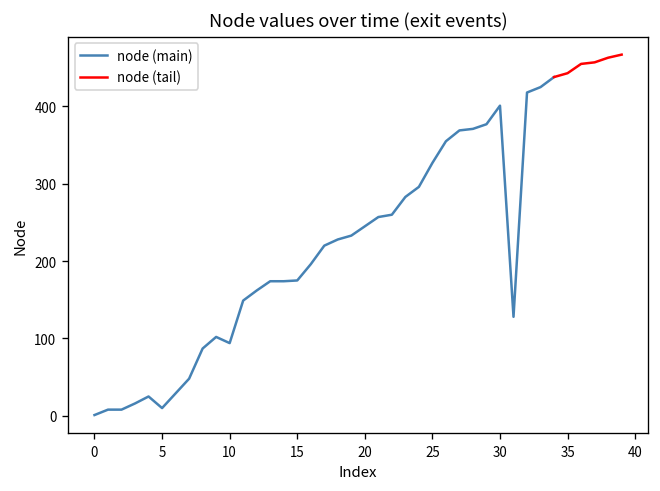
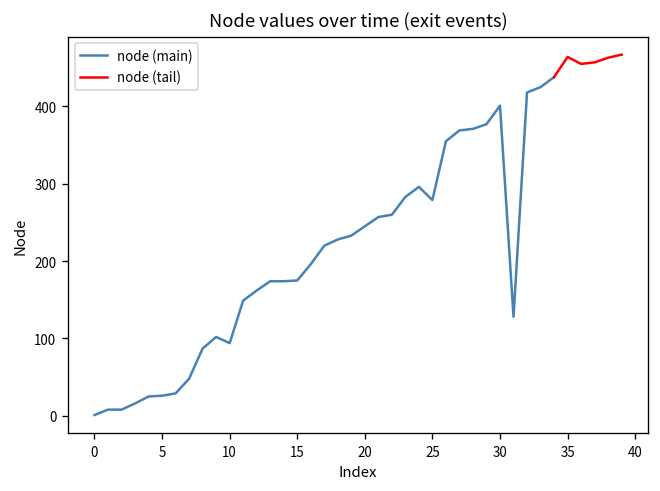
node (main), 5: 10 -> 30
node (main), 25: 330 -> 280
node (tail), 35: 440 -> 460
